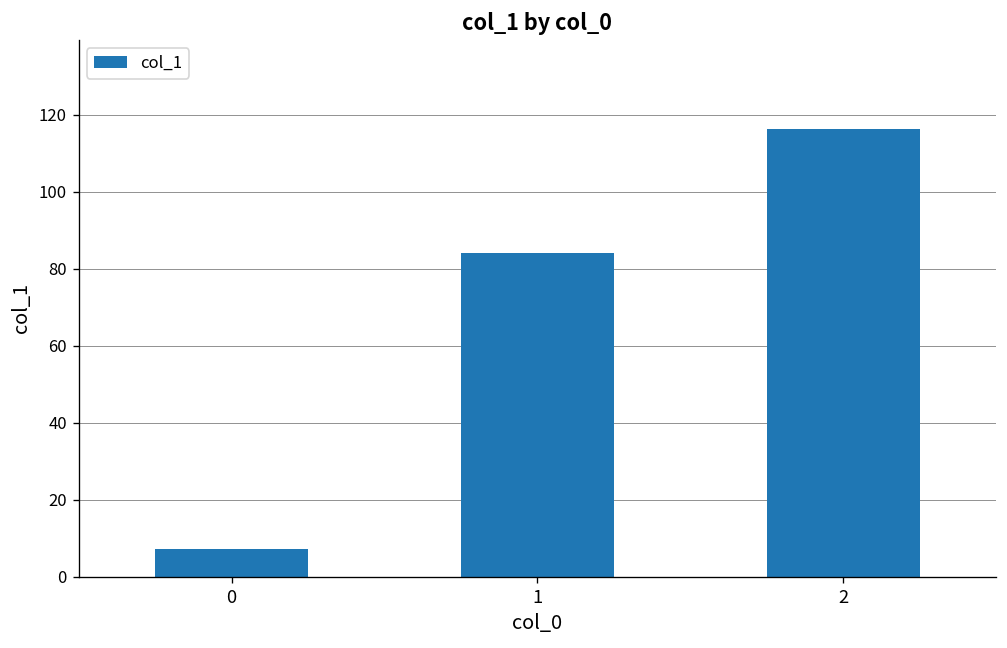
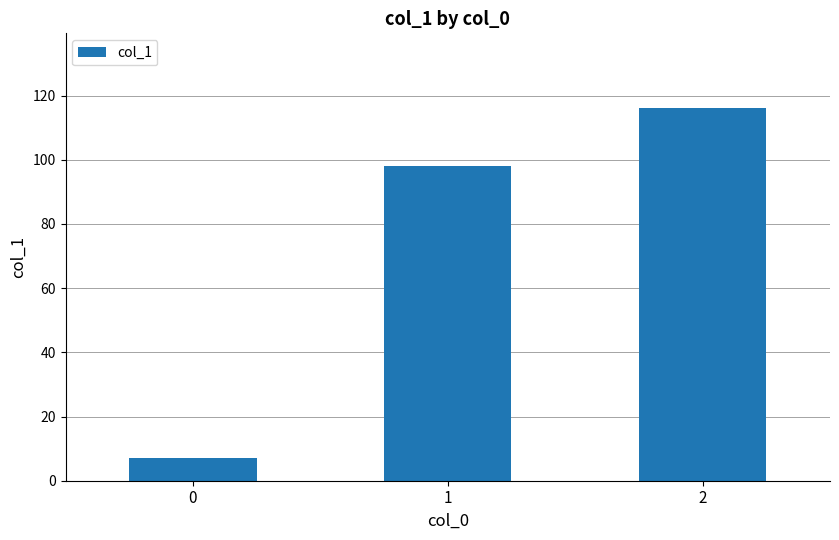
1: 84 -> 98
